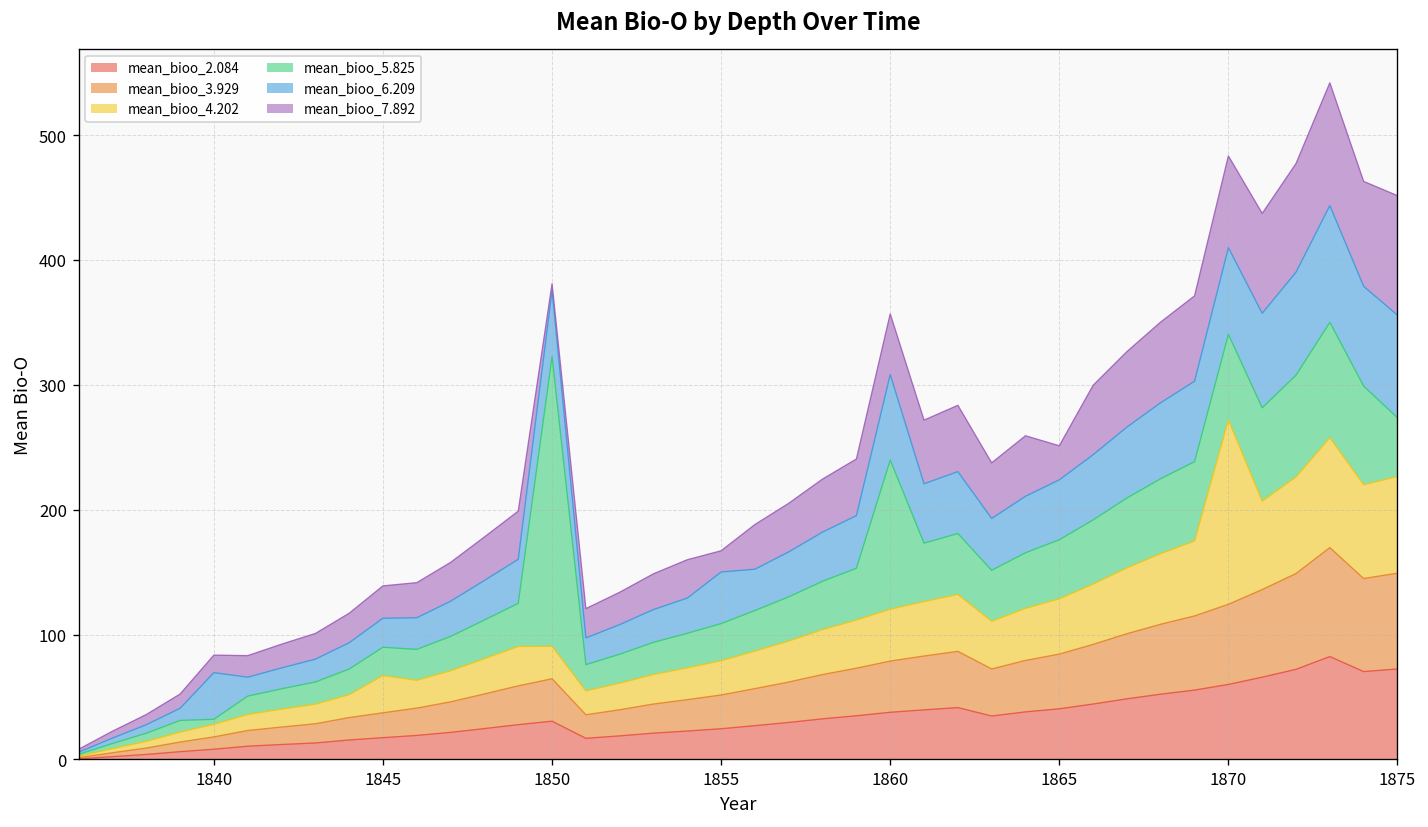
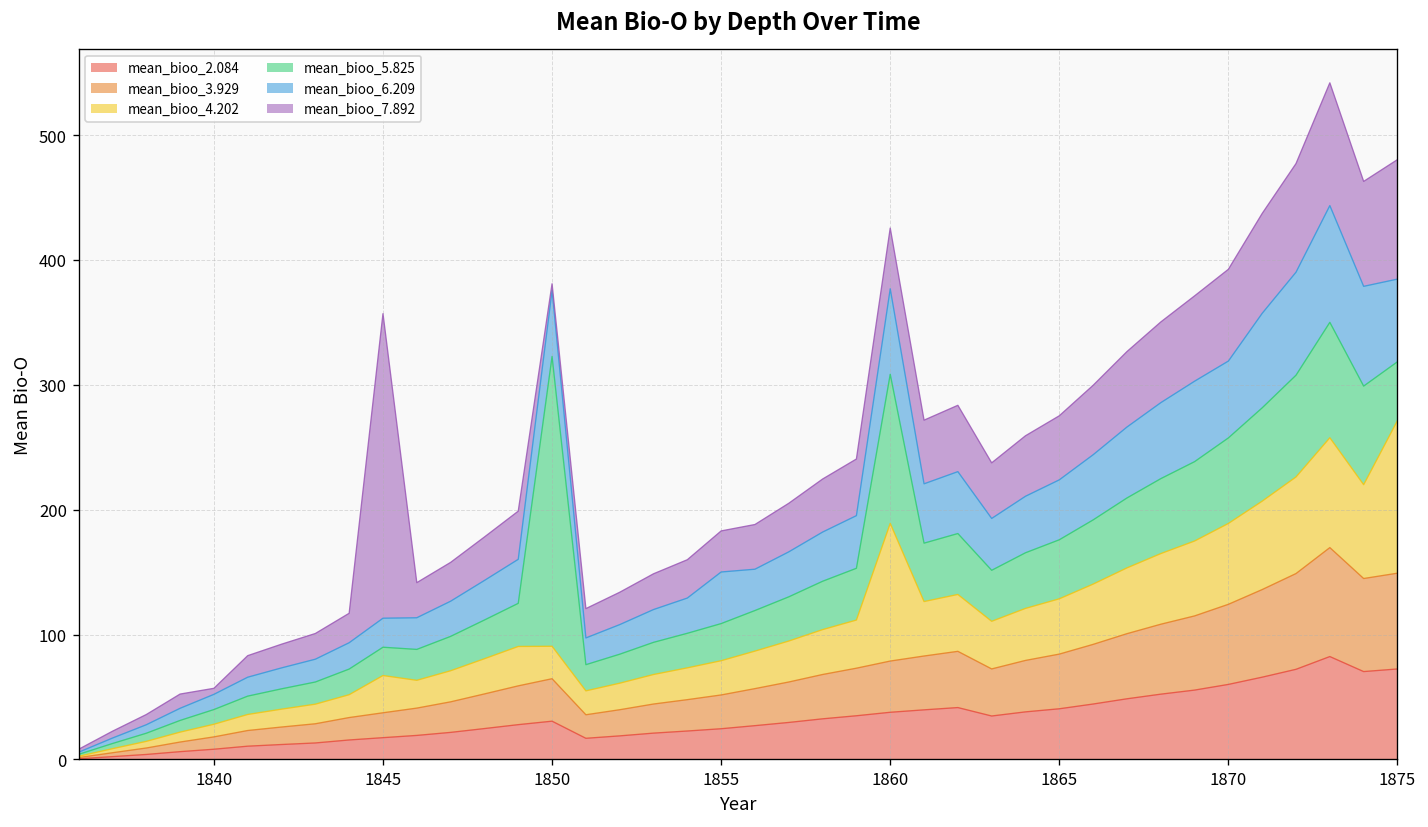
mean_bioo_5.825, 1840: 4 -> 12
mean_bioo_6.209, 1840: 37 -> 12
mean_bioo_7.892, 1840: 14 -> 5
mean_bioo_7.892, 1845: 26 -> 244
mean_bioo_7.892, 1855: 17 -> 33
mean_bioo_4.202, 1860: 42 -> 110
mean_bioo_7.892, 1865: 27 -> 51
mean_bioo_4.202, 1870: 148 -> 65
mean_bioo_6.209, 1870: 69 -> 62
mean_bioo_4.202, 1875: 77 -> 122
mean_bioo_6.209, 1875: 82 -> 66
